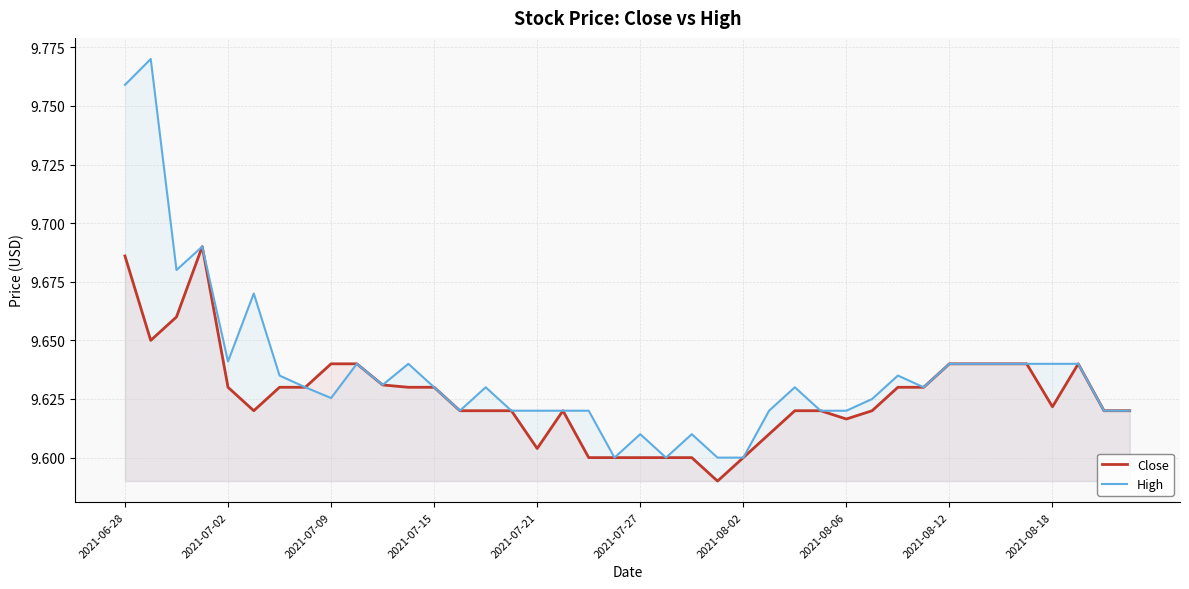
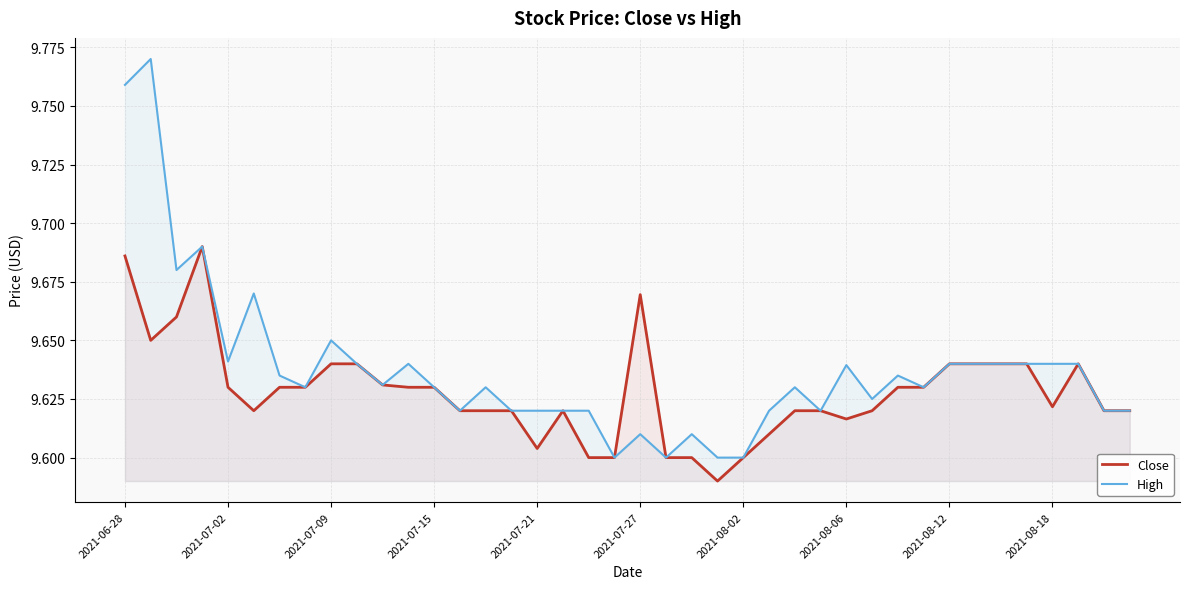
High, 2021-07-09: 9.625 -> 9.650
Close, 2021-07-27: 9.600 -> 9.670
High, 2021-08-06: 9.620 -> 9.639
